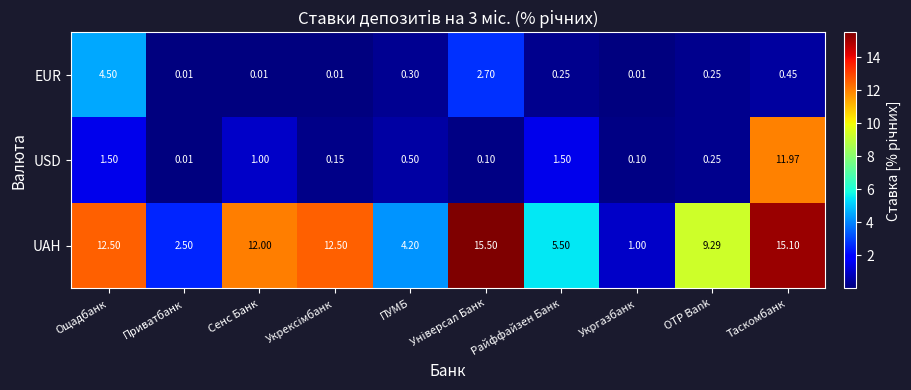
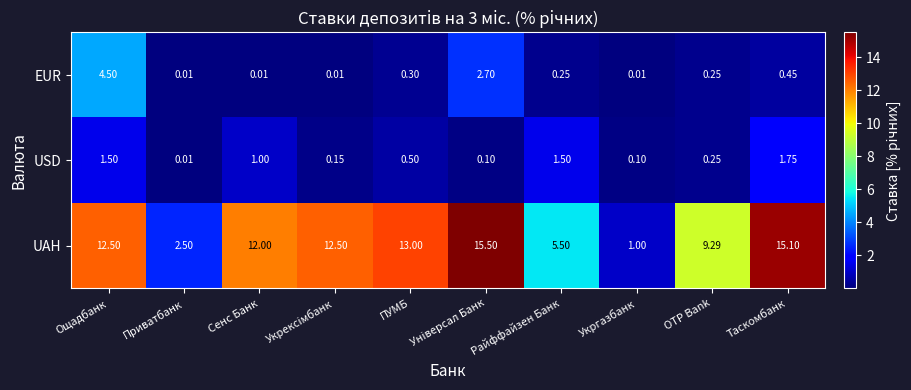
USD, Таскомбанк: 11.97 -> 1.75
UAH, ПУМБ: 4.20 -> 13.00
